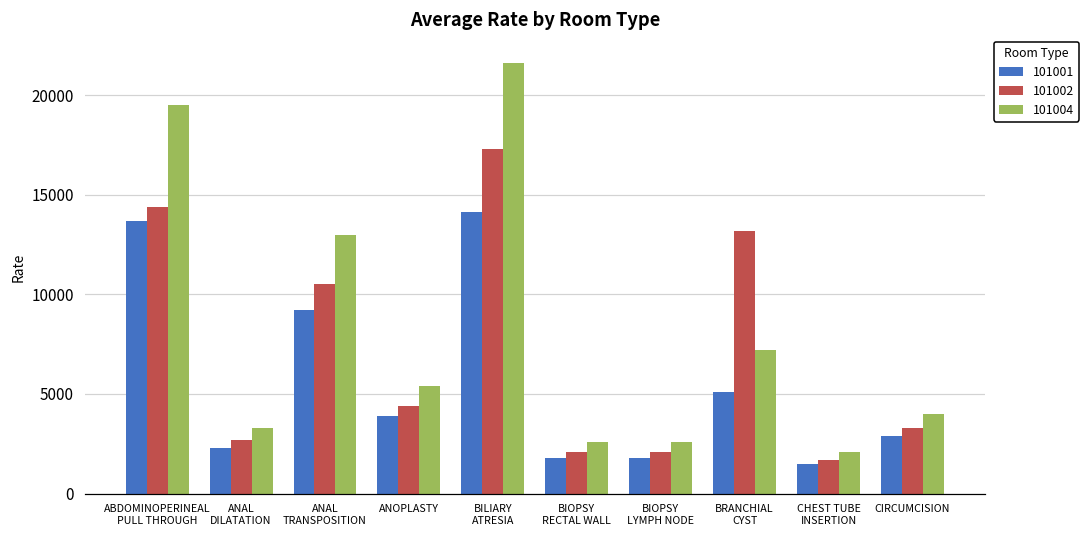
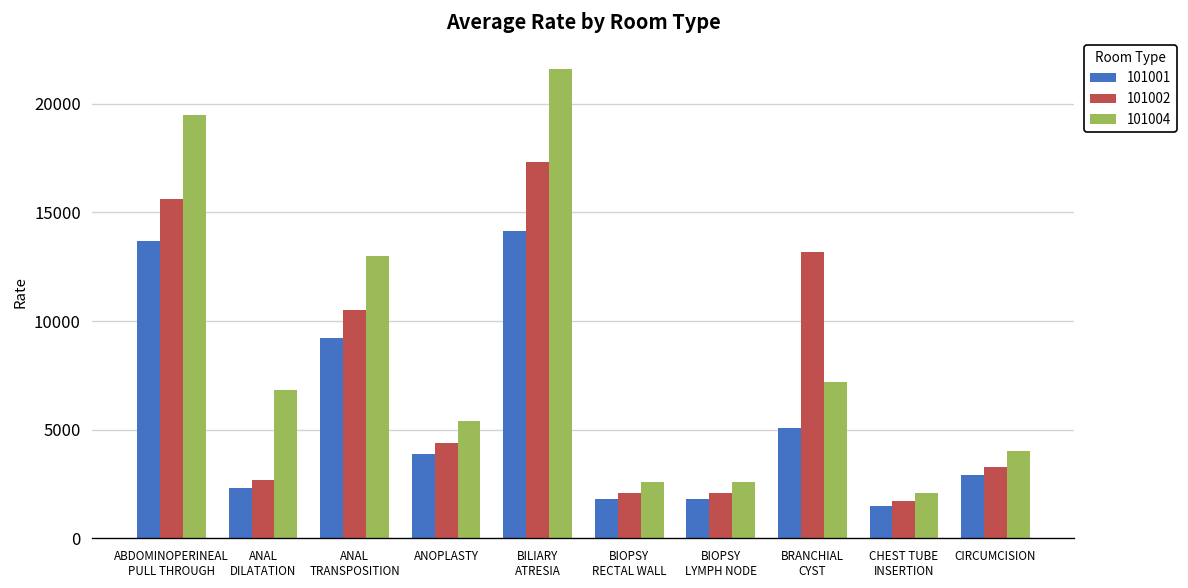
101002, ABDOMINOPERINEAL PULL THROUGH: 14400 -> 15600
101004, ANAL DILATATION: 3300 -> 6800
